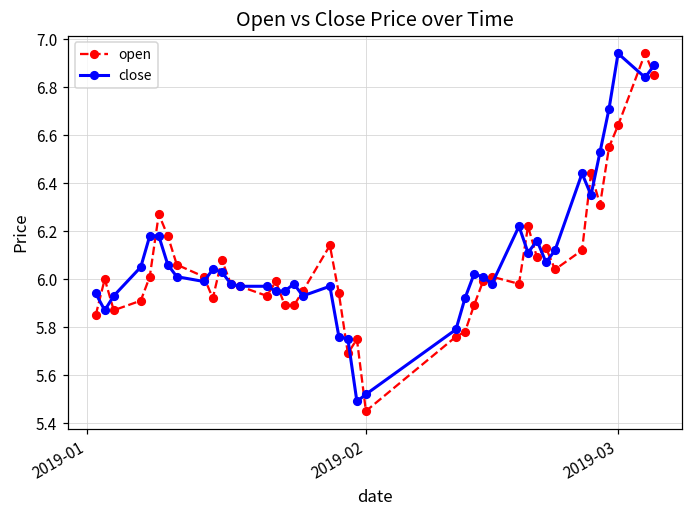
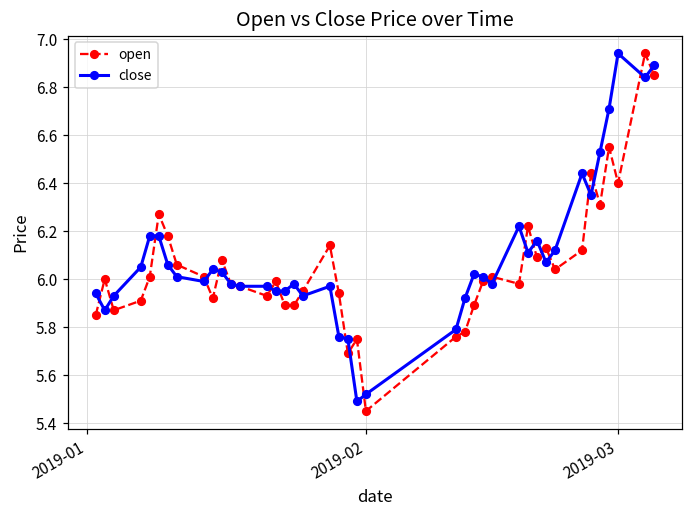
open, 2019-03: 6.64 -> 6.40
